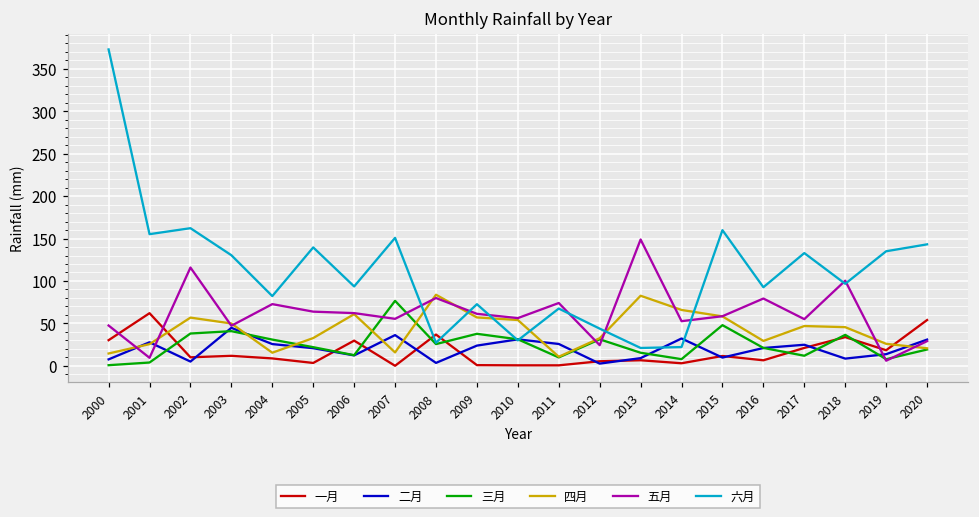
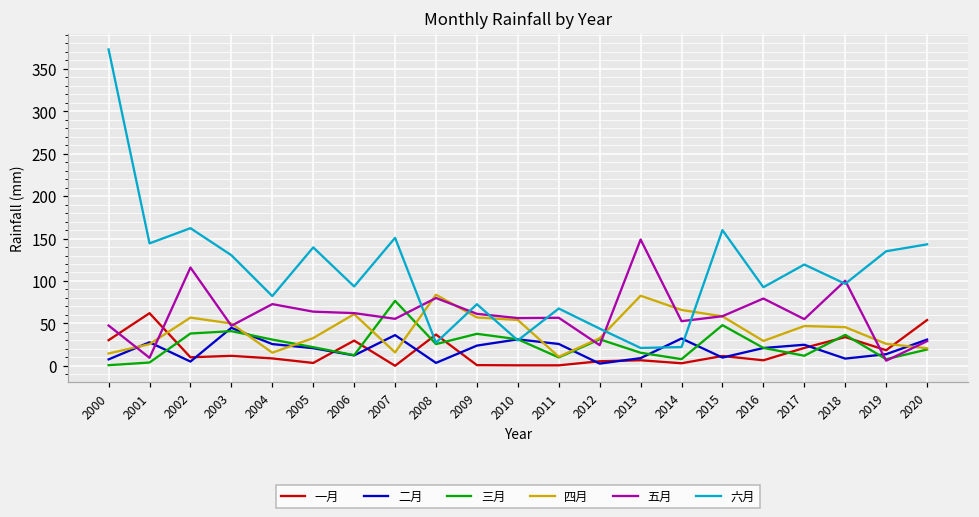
六月, 2001: 160 -> 140
五月, 2011: 70 -> 60
六月, 2017: 130 -> 120
